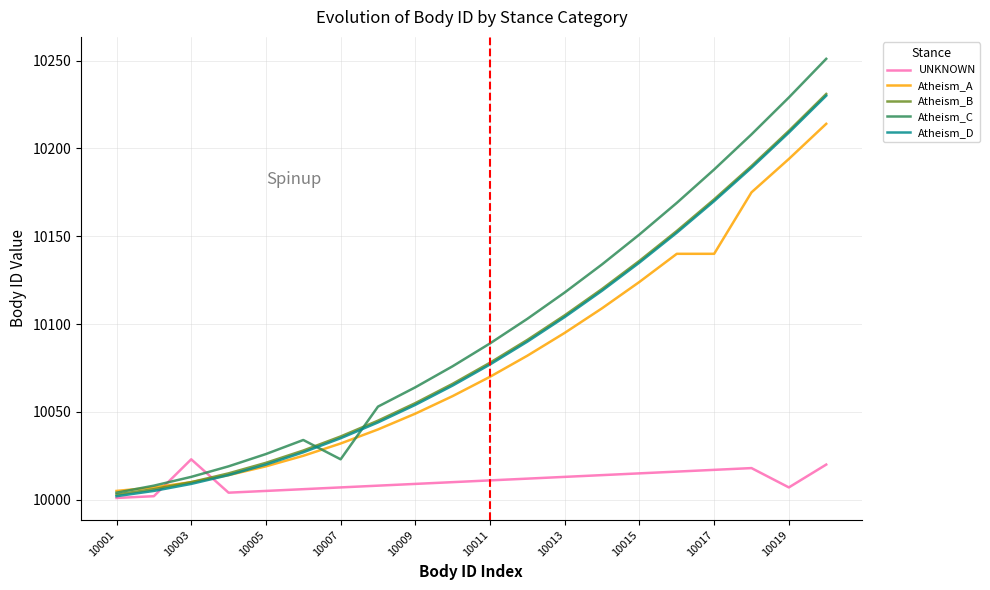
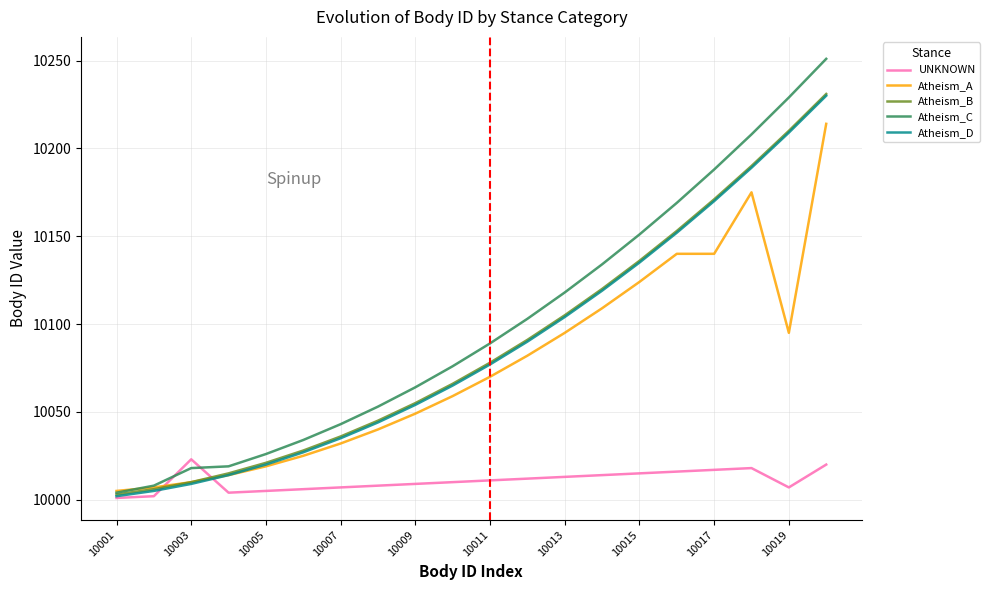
Atheism_C, 10003: 10013 -> 10018
Atheism_C, 10007: 10023 -> 10043
Atheism_A, 10019: 10194 -> 10095
